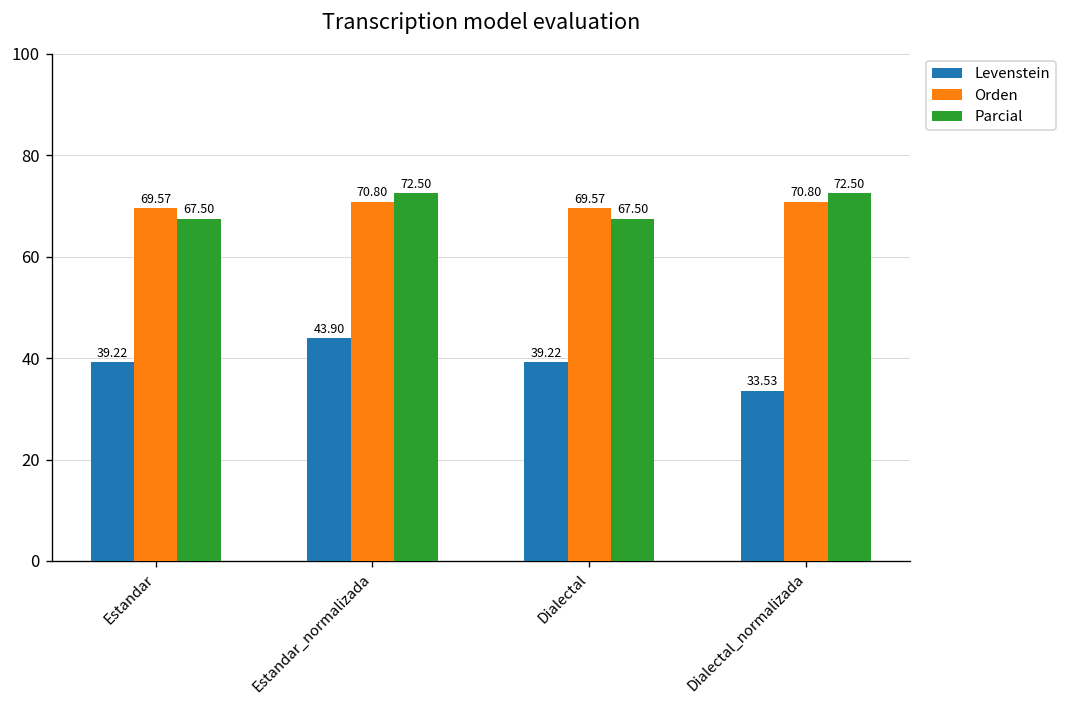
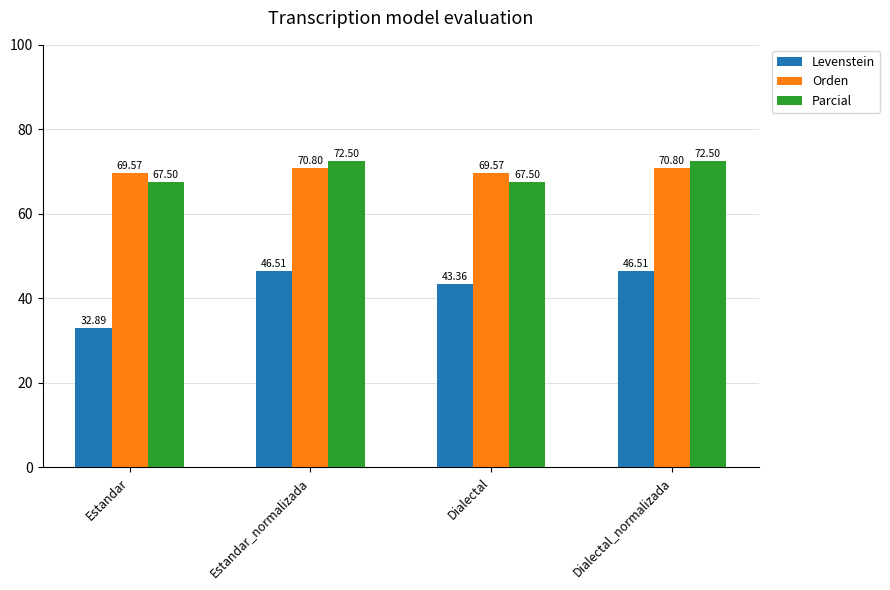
Levenstein, Estandar: 39.22 -> 32.89
Levenstein, Estandar_normalizada: 43.90 -> 46.51
Levenstein, Dialectal: 39.22 -> 43.36
Levenstein, Dialectal_normalizada: 33.53 -> 46.51
